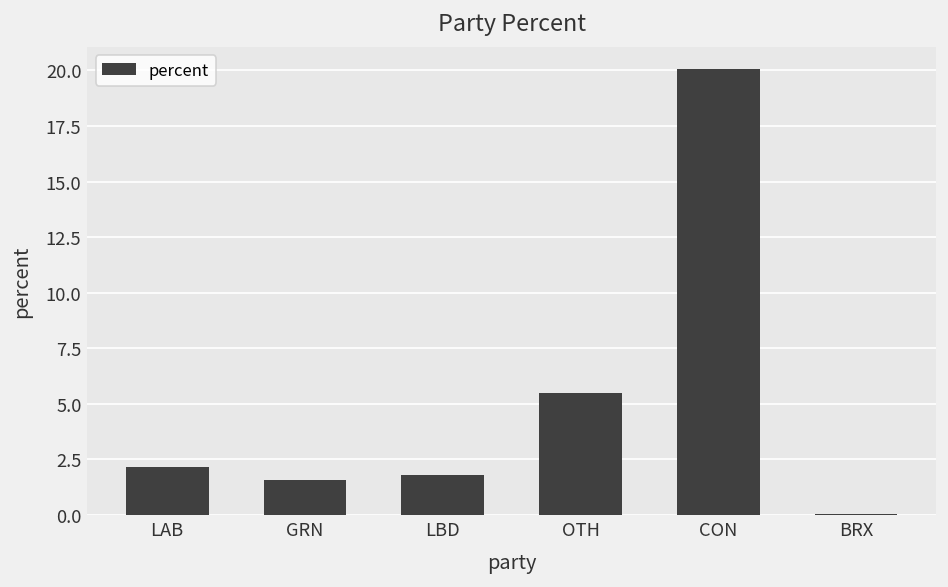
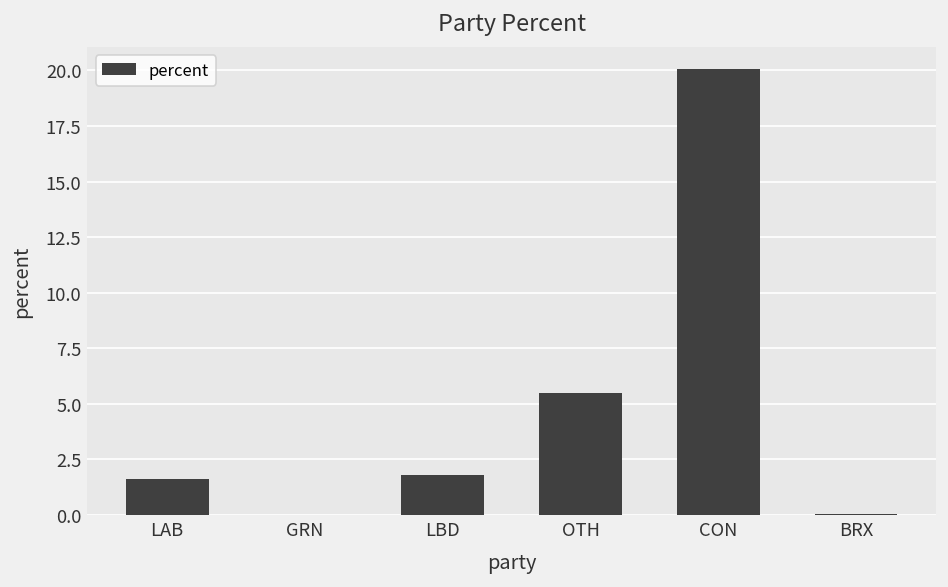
LAB: 2.1 -> 1.6
GRN: 1.6 -> 0.0
